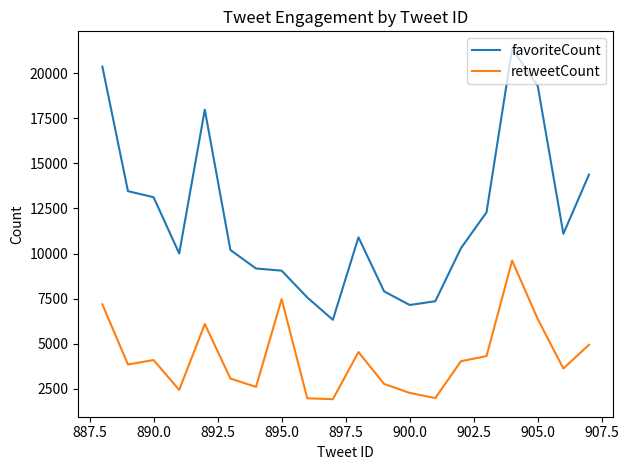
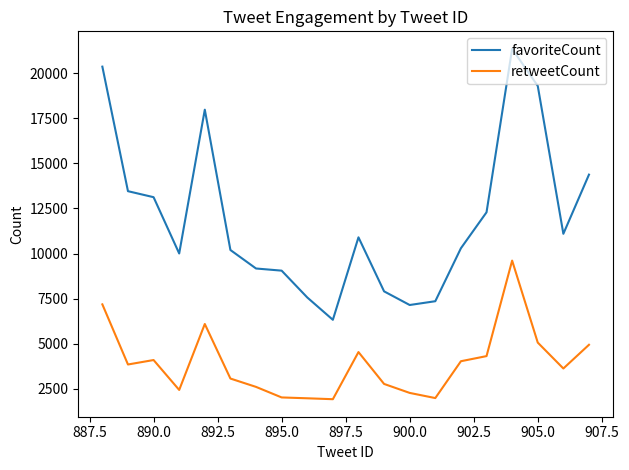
retweetCount, 895.0: 7500 -> 2000
retweetCount, 905.0: 6400 -> 5100
